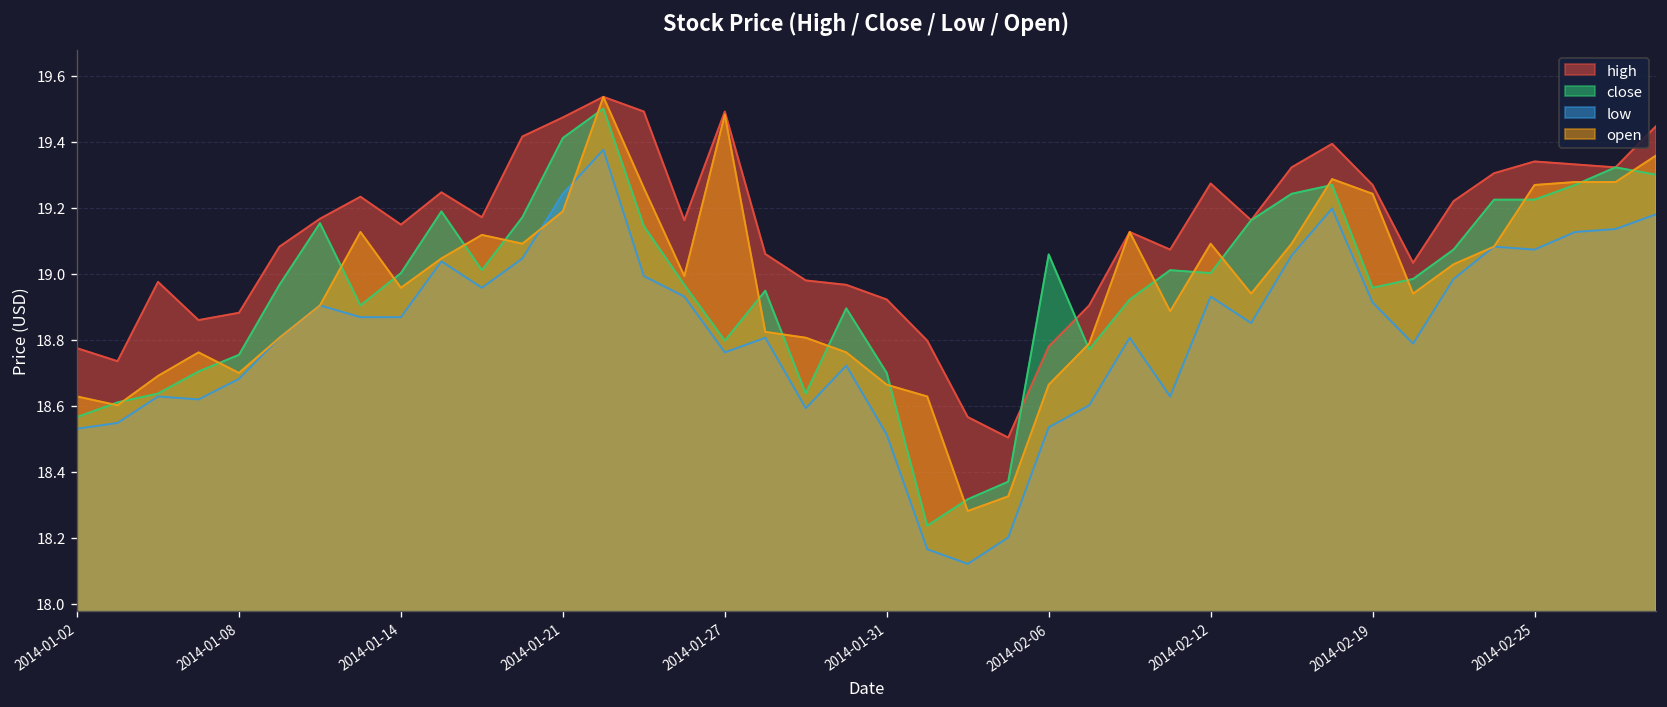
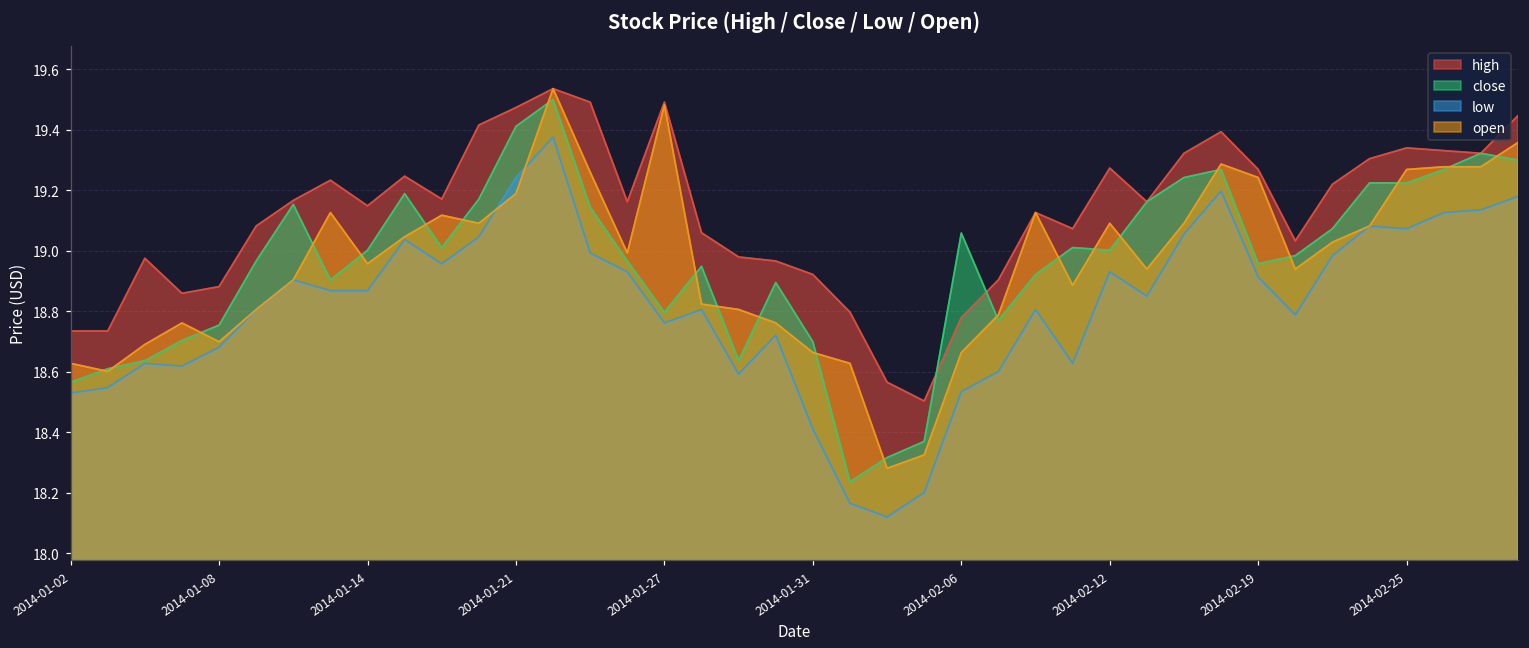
high, 2014-01-02: 18.77 -> 18.73
low, 2014-01-31: 18.51 -> 18.41
